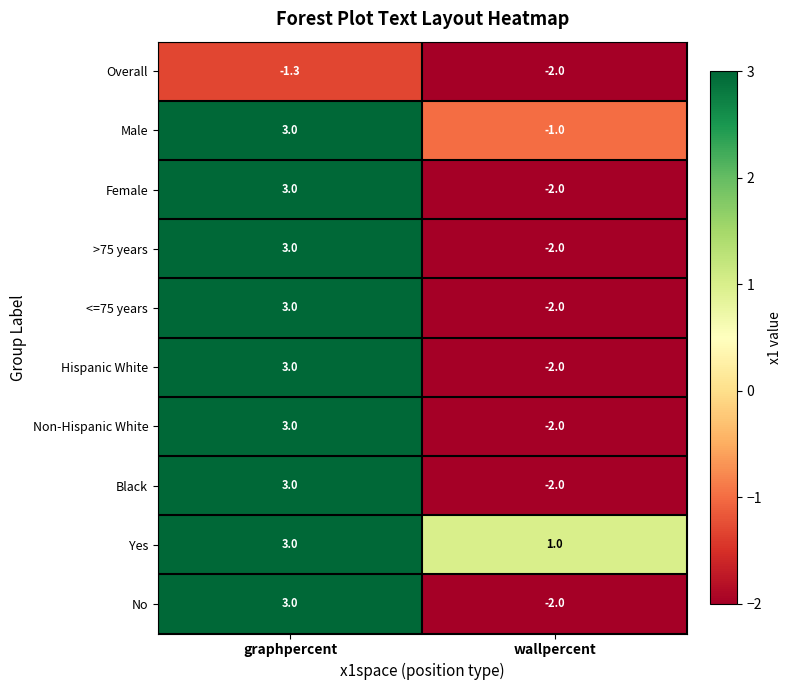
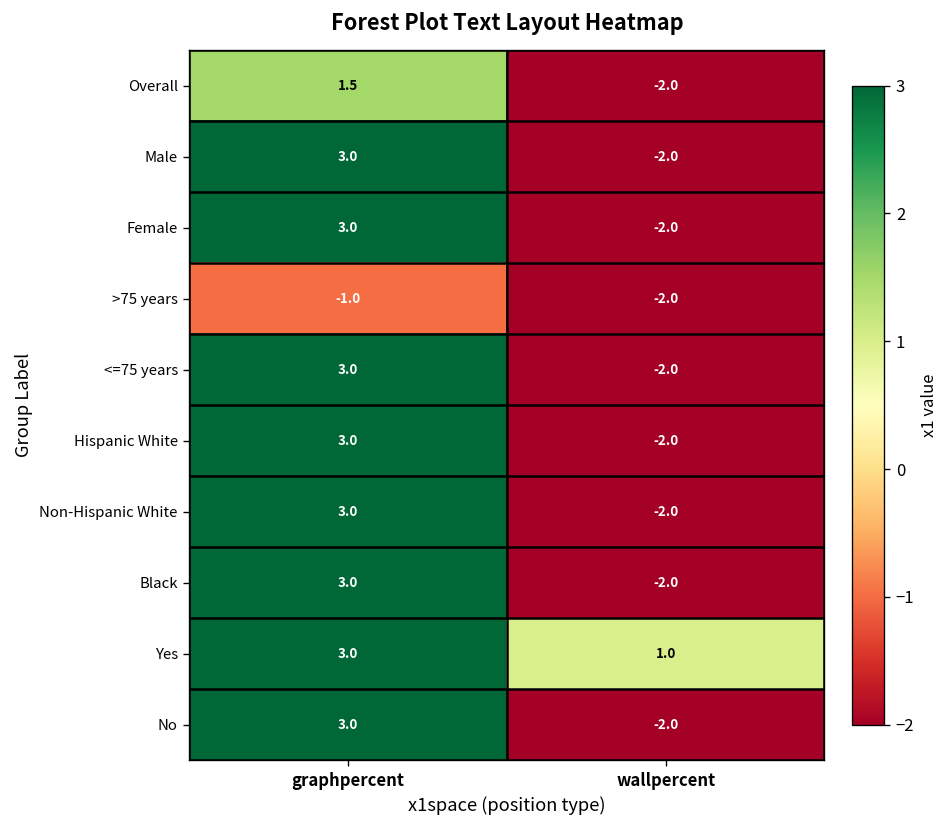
Overall, graphpercent: -1.3 -> 1.5
Male, wallpercent: -1.0 -> -2.0
>75 years, graphpercent: 3.0 -> -1.0
